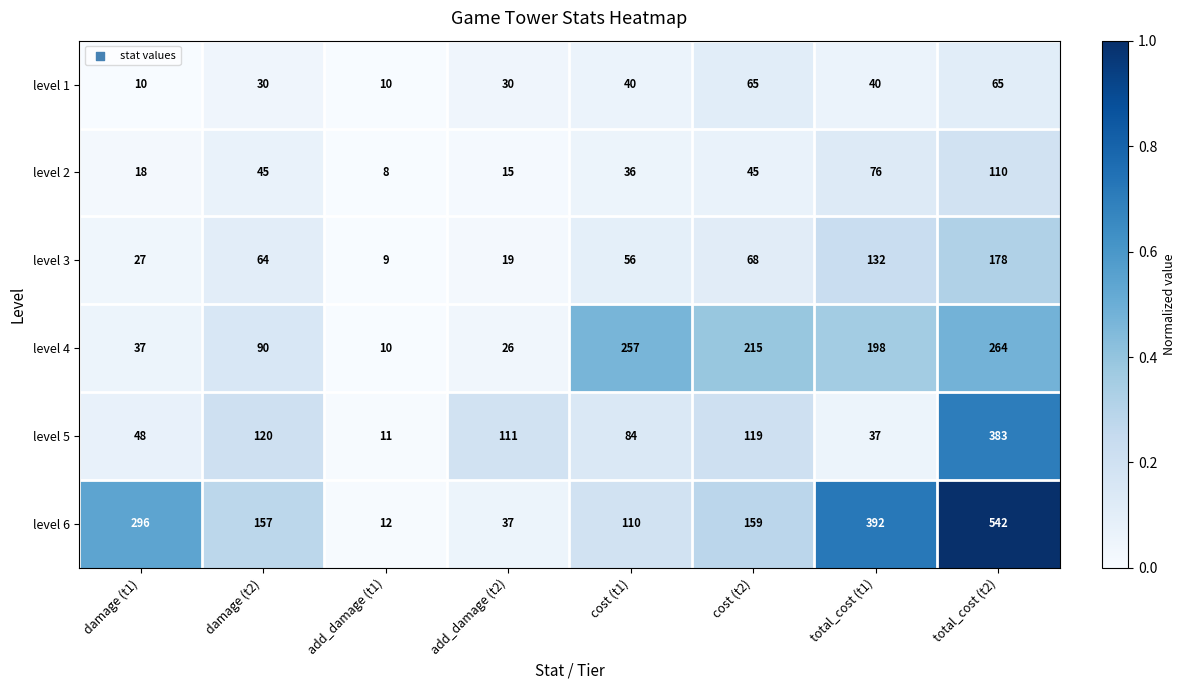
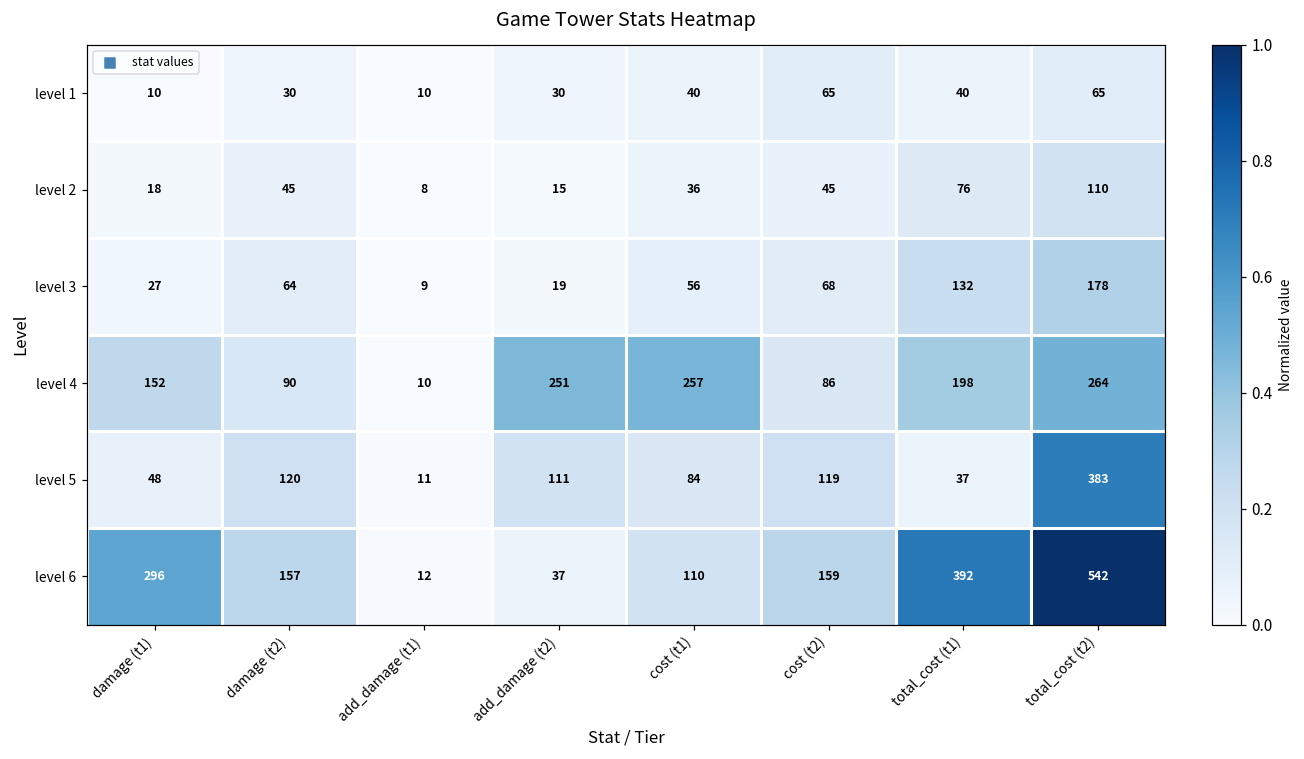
level 4, damage (t1): 37 -> 152
level 4, add_damage (t2): 26 -> 251
level 4, cost (t2): 215 -> 86
